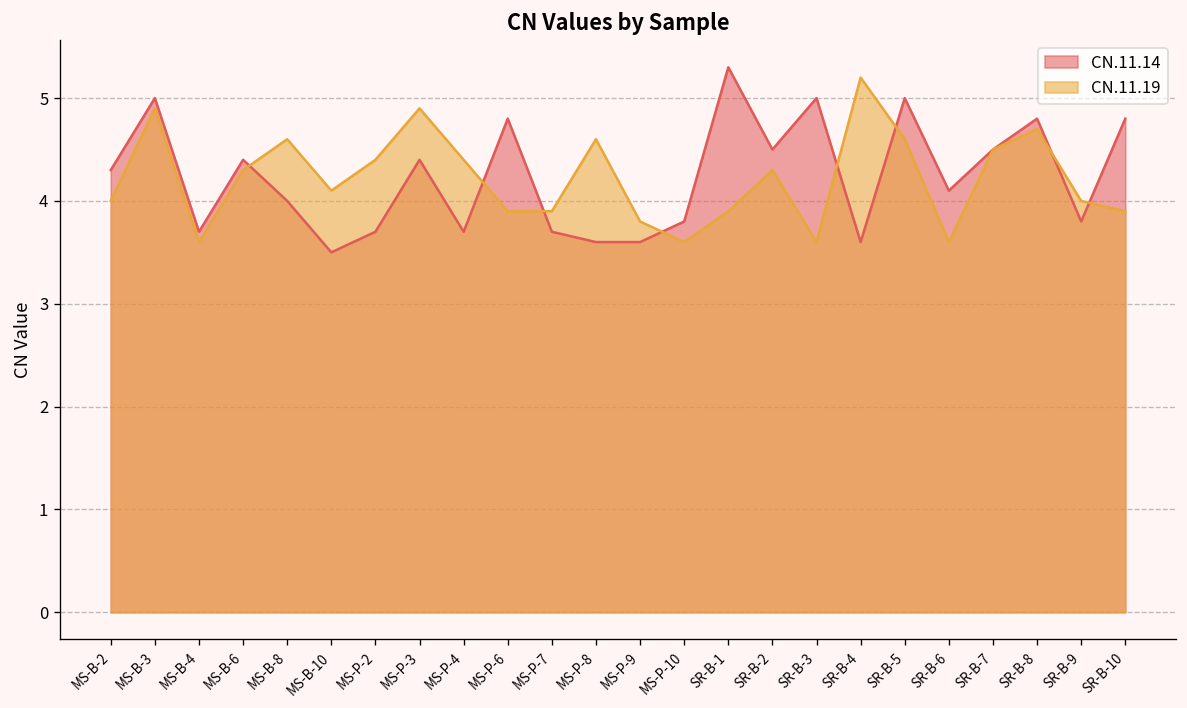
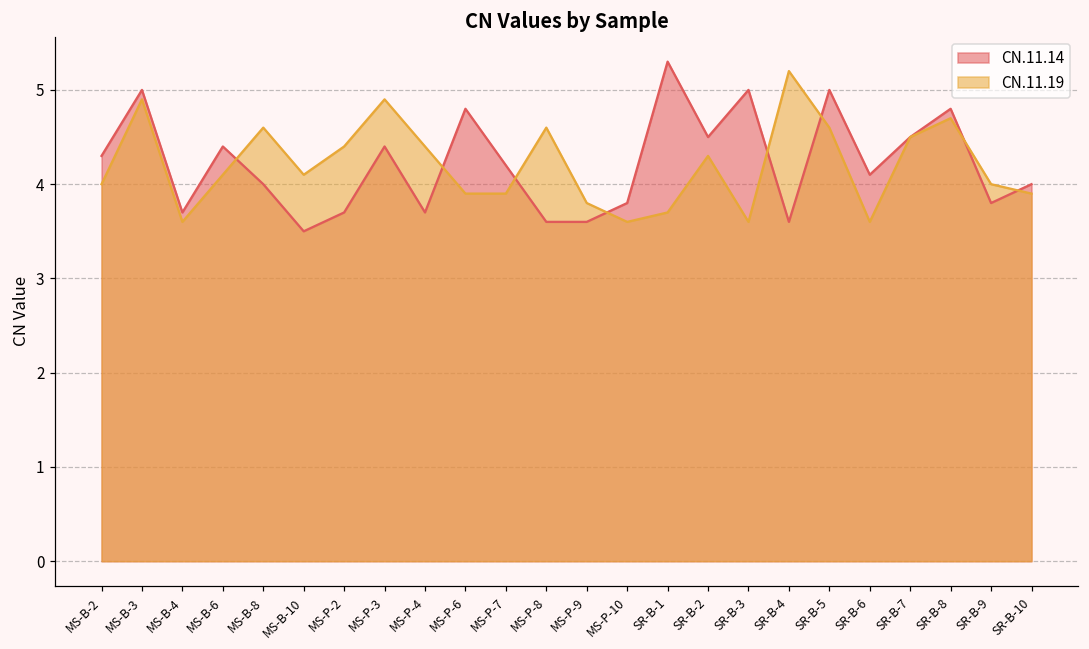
CN.11.19, MS-B-6: 4.3 -> 4.1
CN.11.14, MS-P-7: 3.7 -> 4.2
CN.11.19, SR-B-1: 3.9 -> 3.7
CN.11.14, SR-B-10: 4.8 -> 4.0
